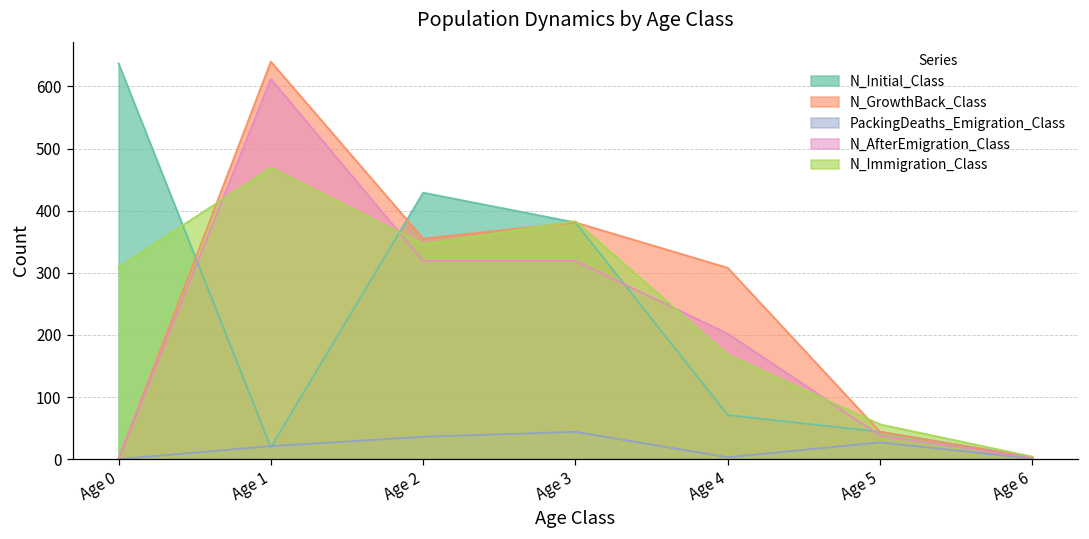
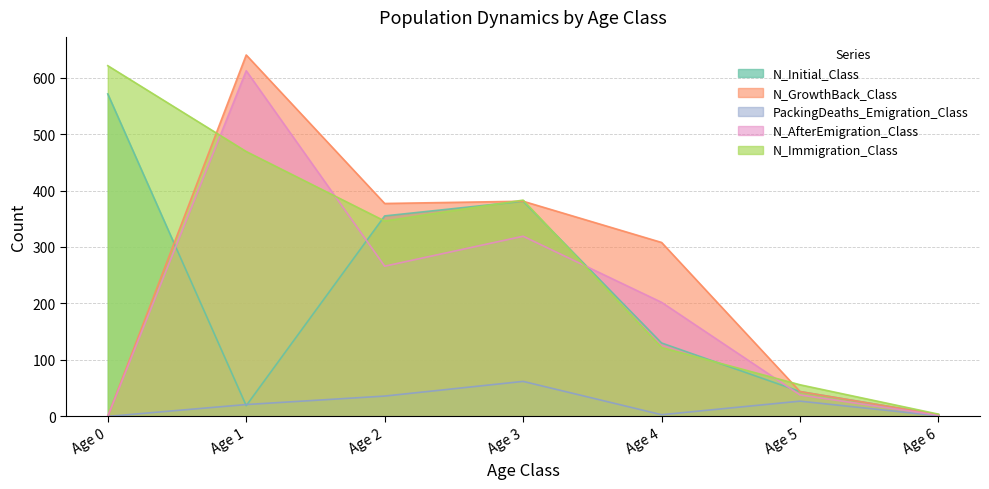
N_Initial_Class, Age 0: 640 -> 570
N_Immigration_Class, Age 0: 310 -> 620
N_Initial_Class, Age 2: 430 -> 360
N_GrowthBack_Class, Age 2: 360 -> 380
N_AfterEmigration_Class, Age 2: 320 -> 270
PackingDeaths_Emigration_Class, Age 3: 40 -> 60
N_Initial_Class, Age 4: 70 -> 130
N_Immigration_Class, Age 4: 170 -> 120
